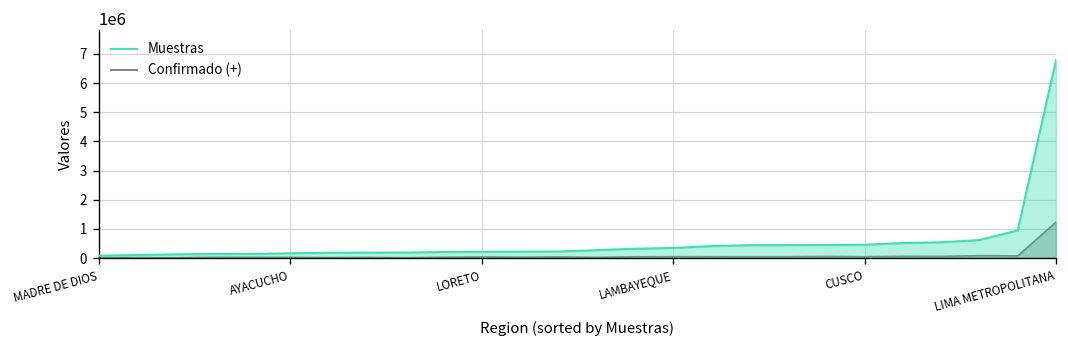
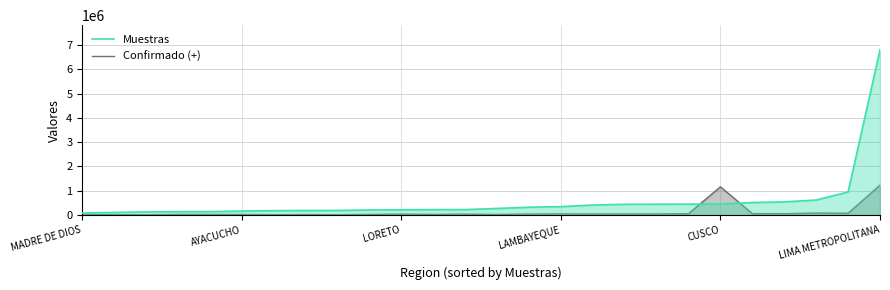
Confirmado (+), CUSCO: 0 -> 1200000
